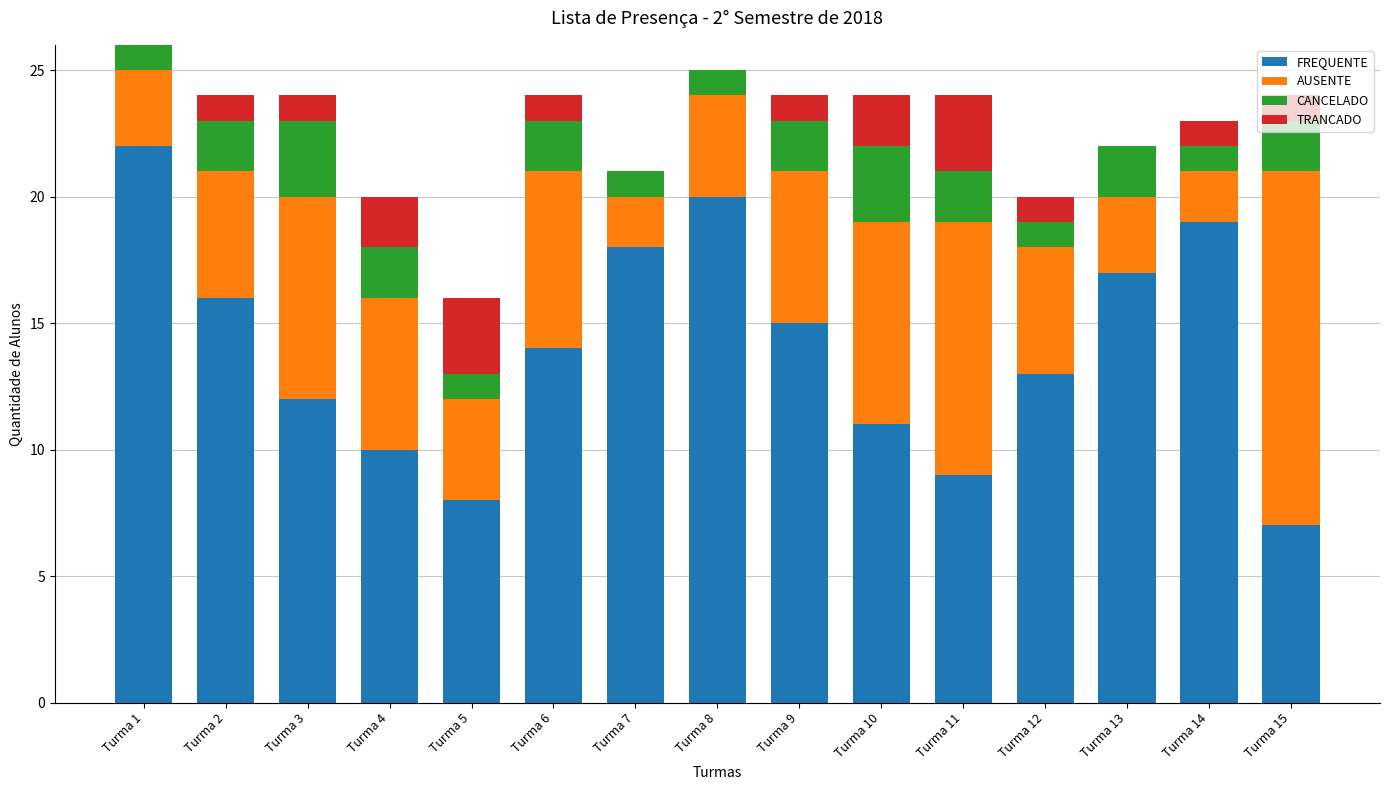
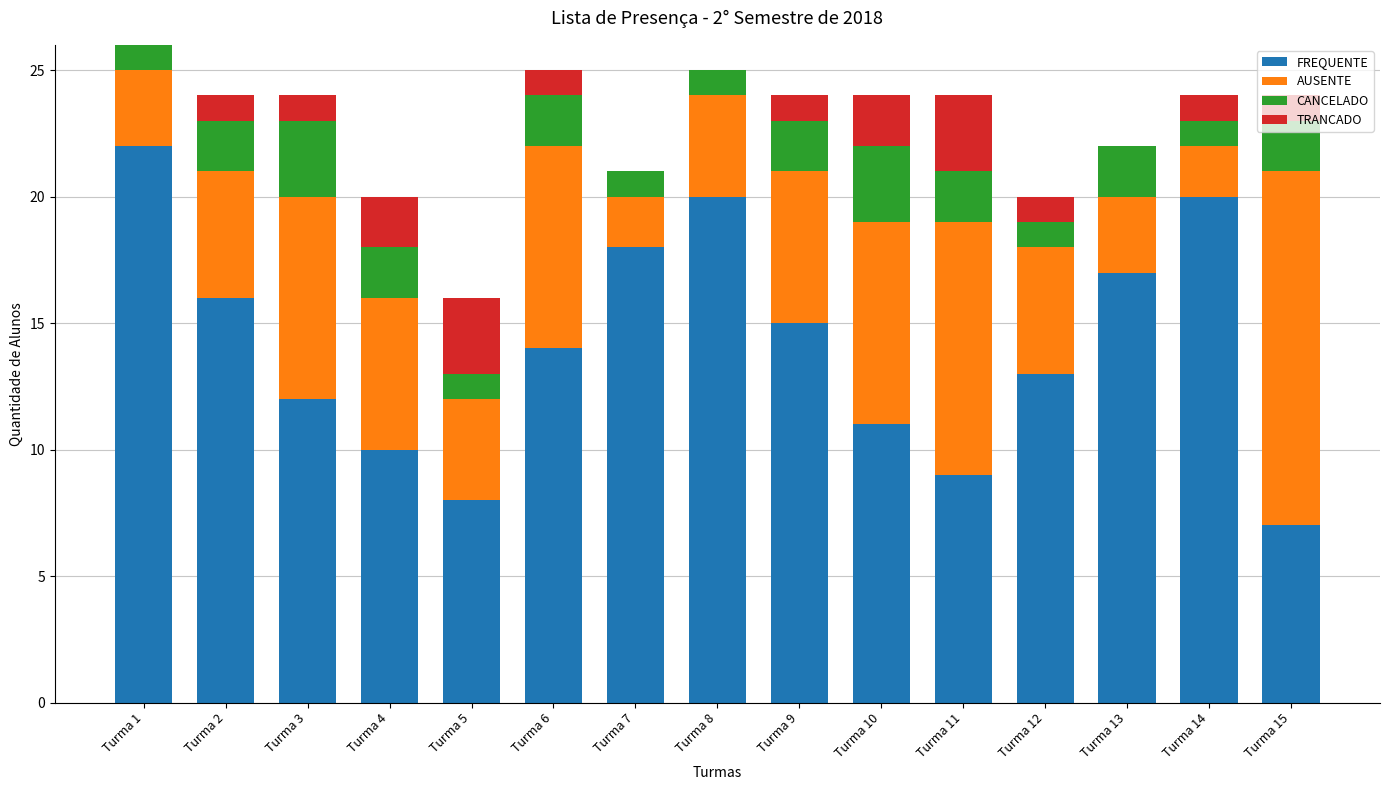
AUSENTE, Turma 6: 7 -> 8
FREQUENTE, Turma 14: 19 -> 20
